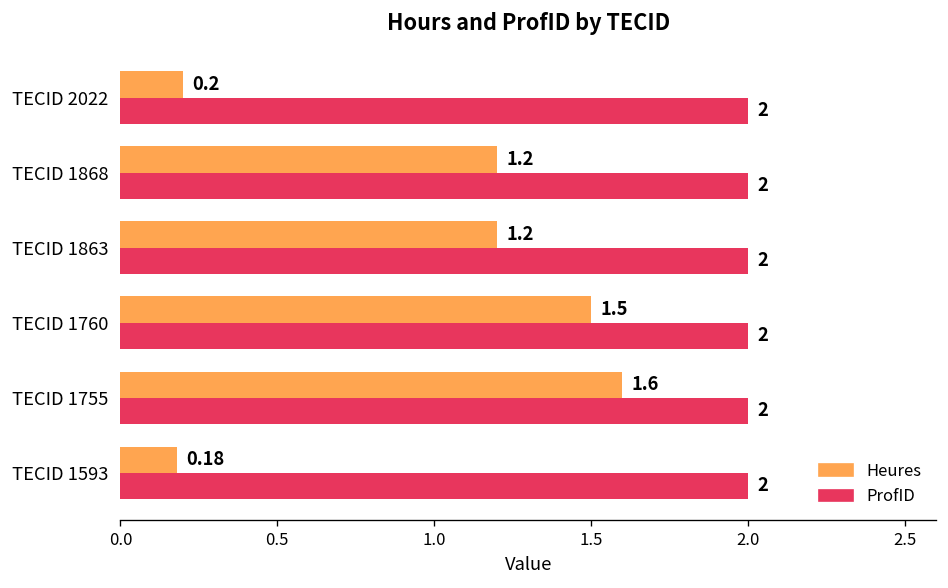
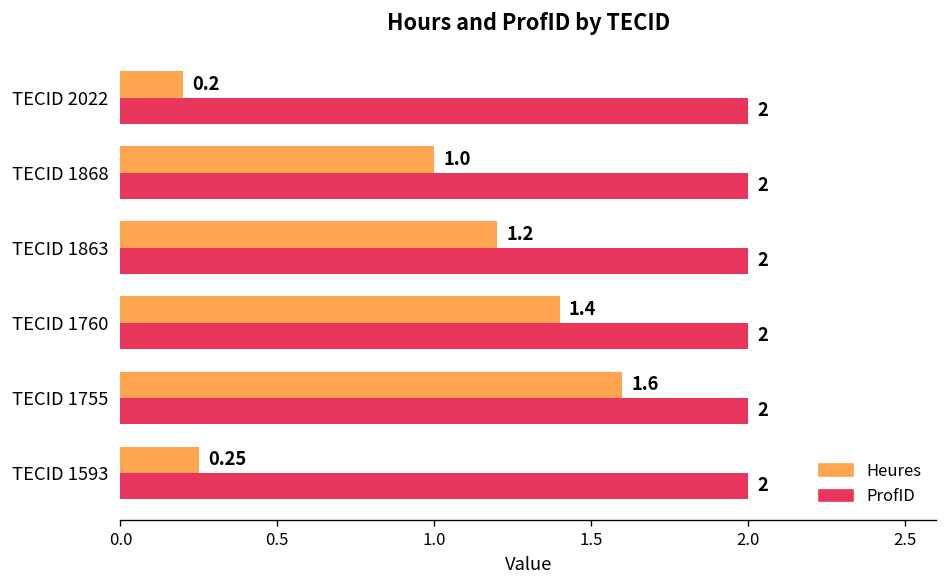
Heures, TECID 1868: 1.2 -> 1.0
Heures, TECID 1760: 1.5 -> 1.4
Heures, TECID 1593: 0.18 -> 0.25
